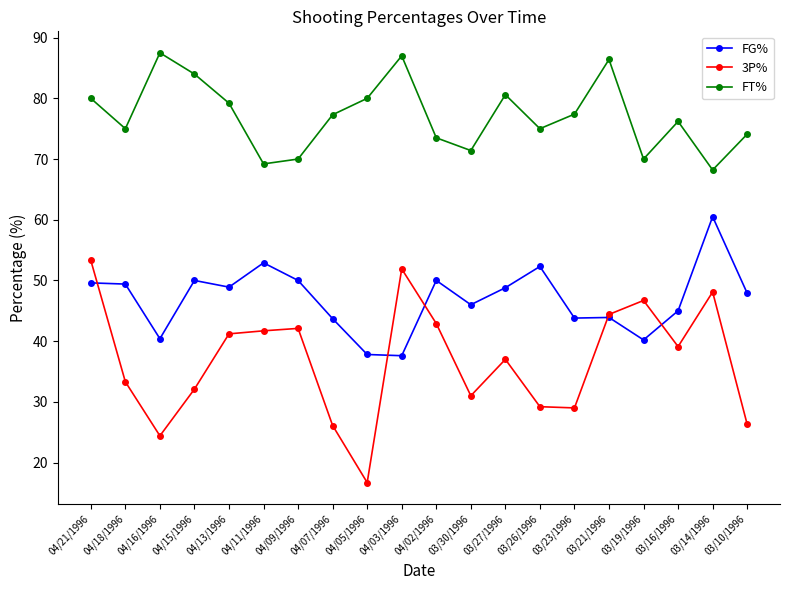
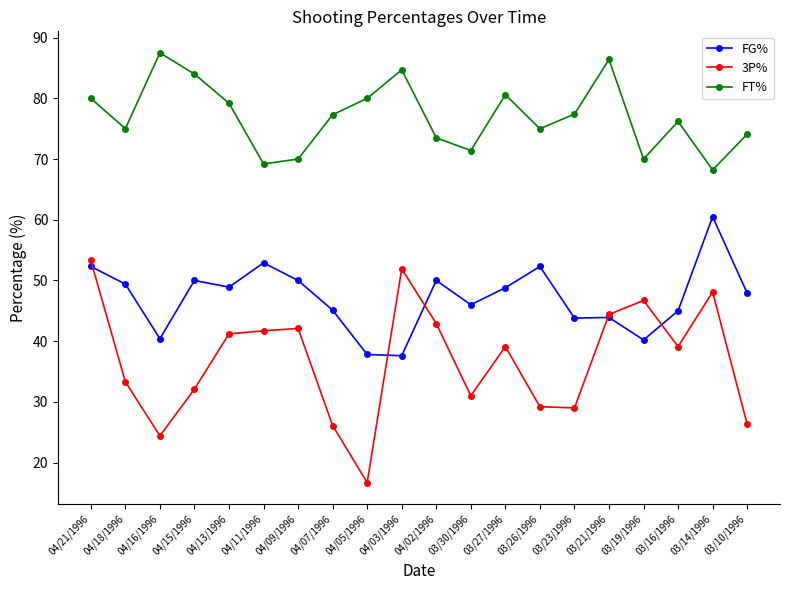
FG%, 04/21/1996: 50 -> 52
FG%, 04/07/1996: 44 -> 45
FT%, 04/03/1996: 87 -> 85
3P%, 03/27/1996: 37 -> 39
